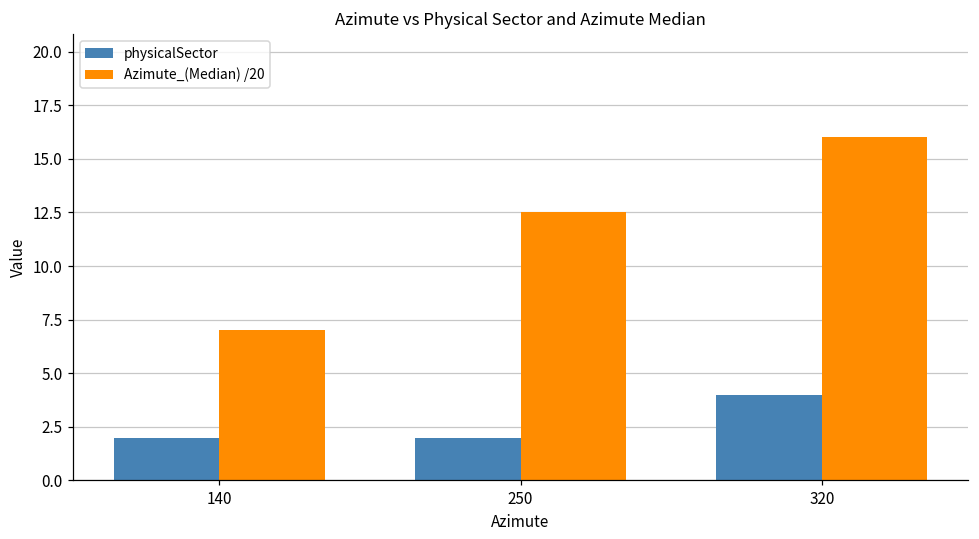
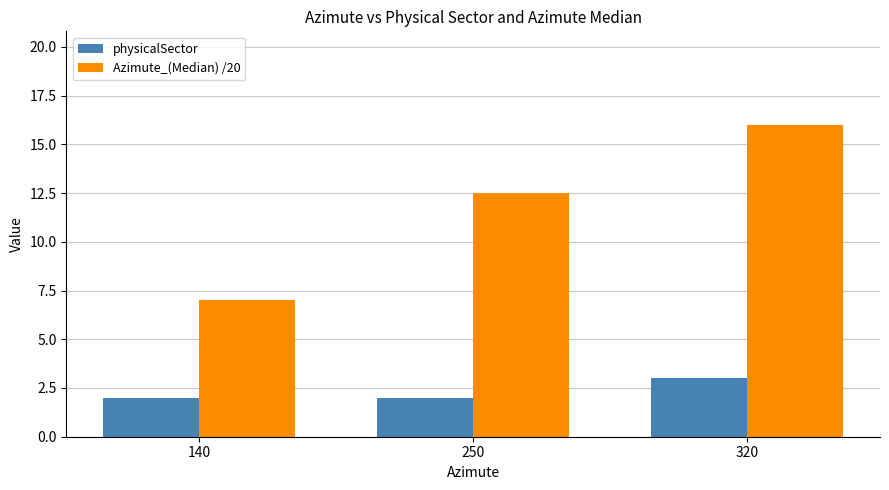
physicalSector, 320: 4 -> 3
